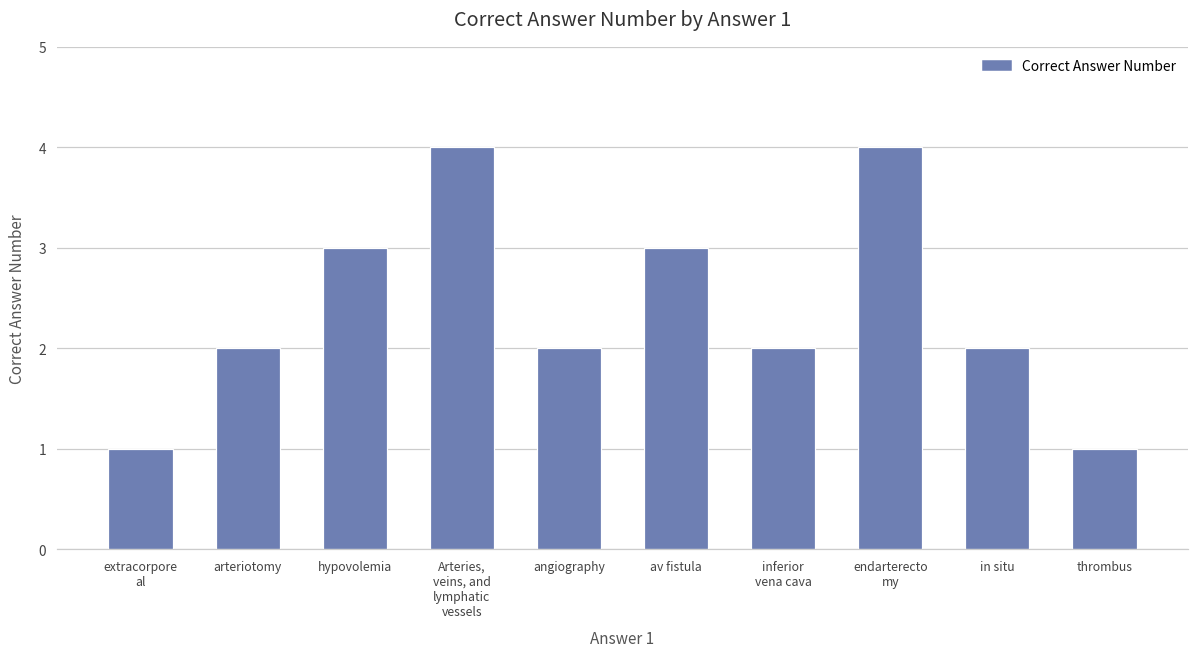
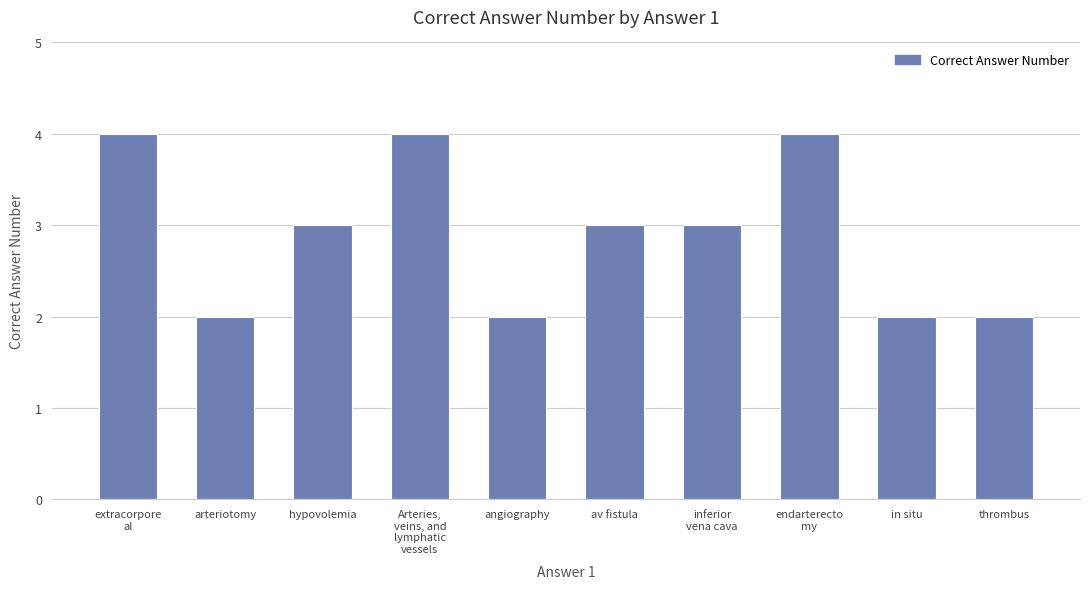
extracorpore al: 1 -> 4
inferior vena cava: 2 -> 3
thrombus: 1 -> 2
